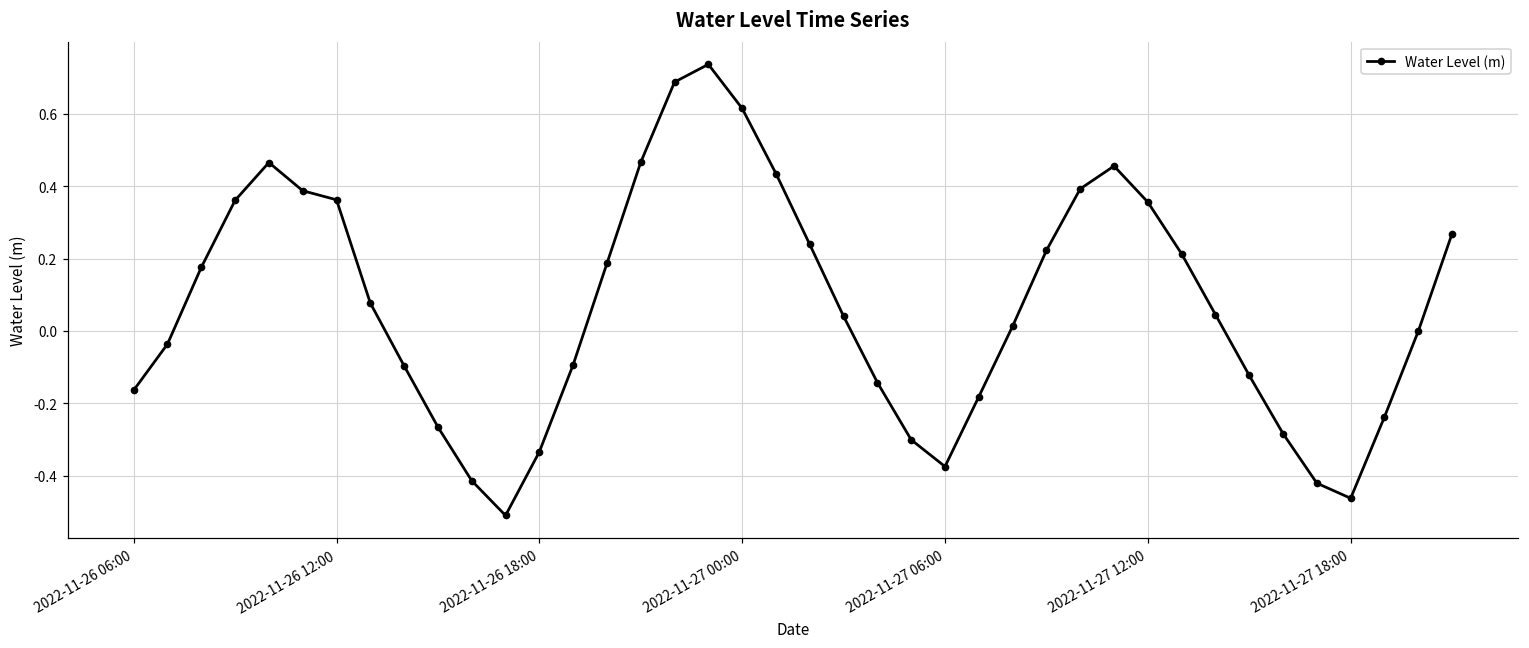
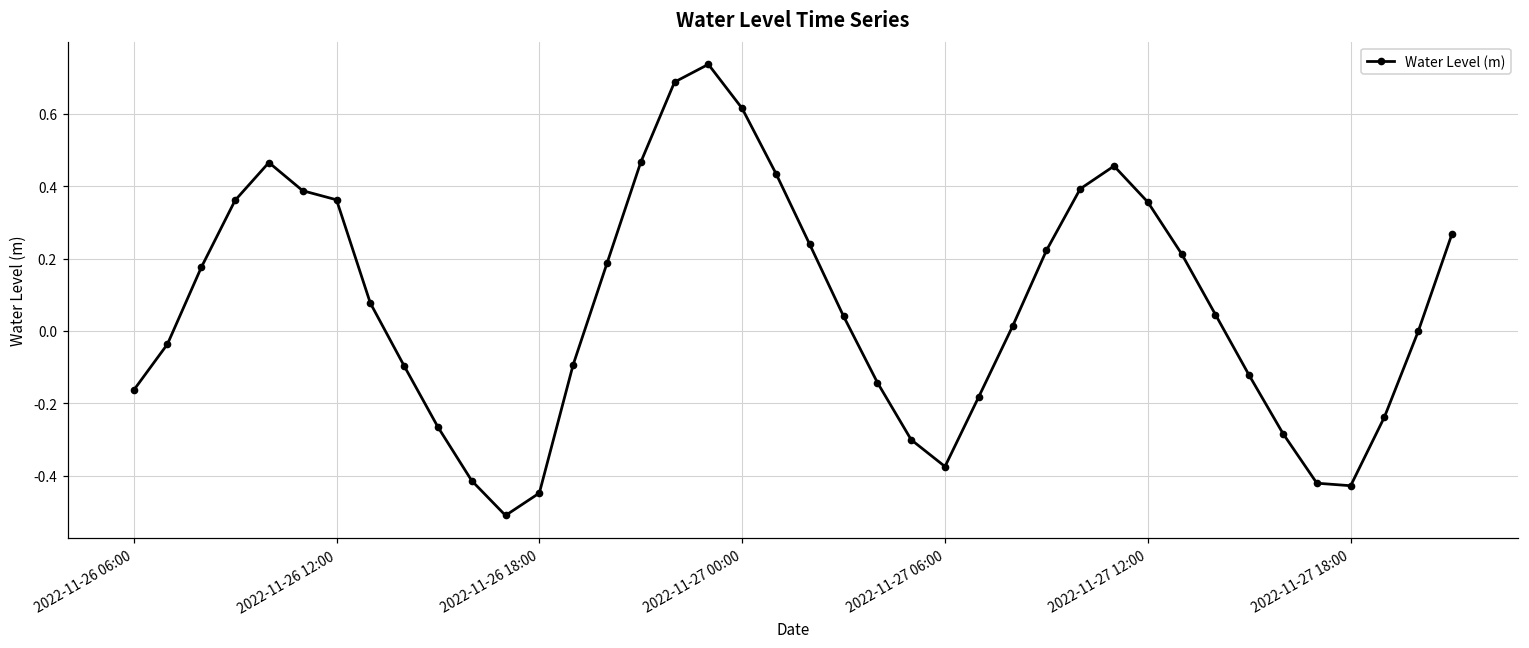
2022-11-26 18:00: -0.33 -> -0.45
2022-11-27 18:00: -0.46 -> -0.43
